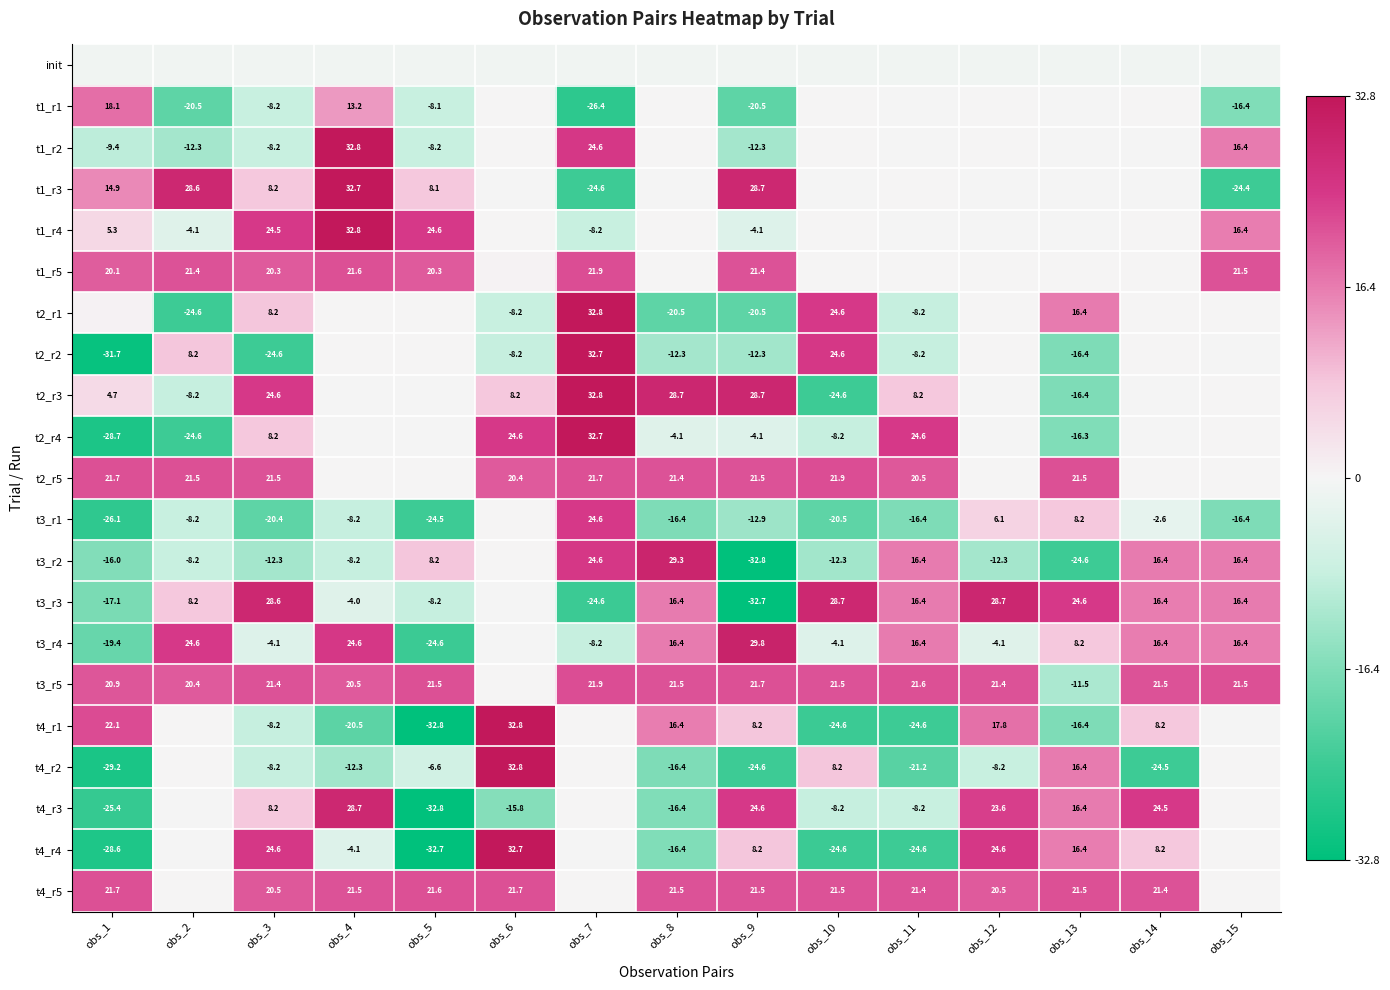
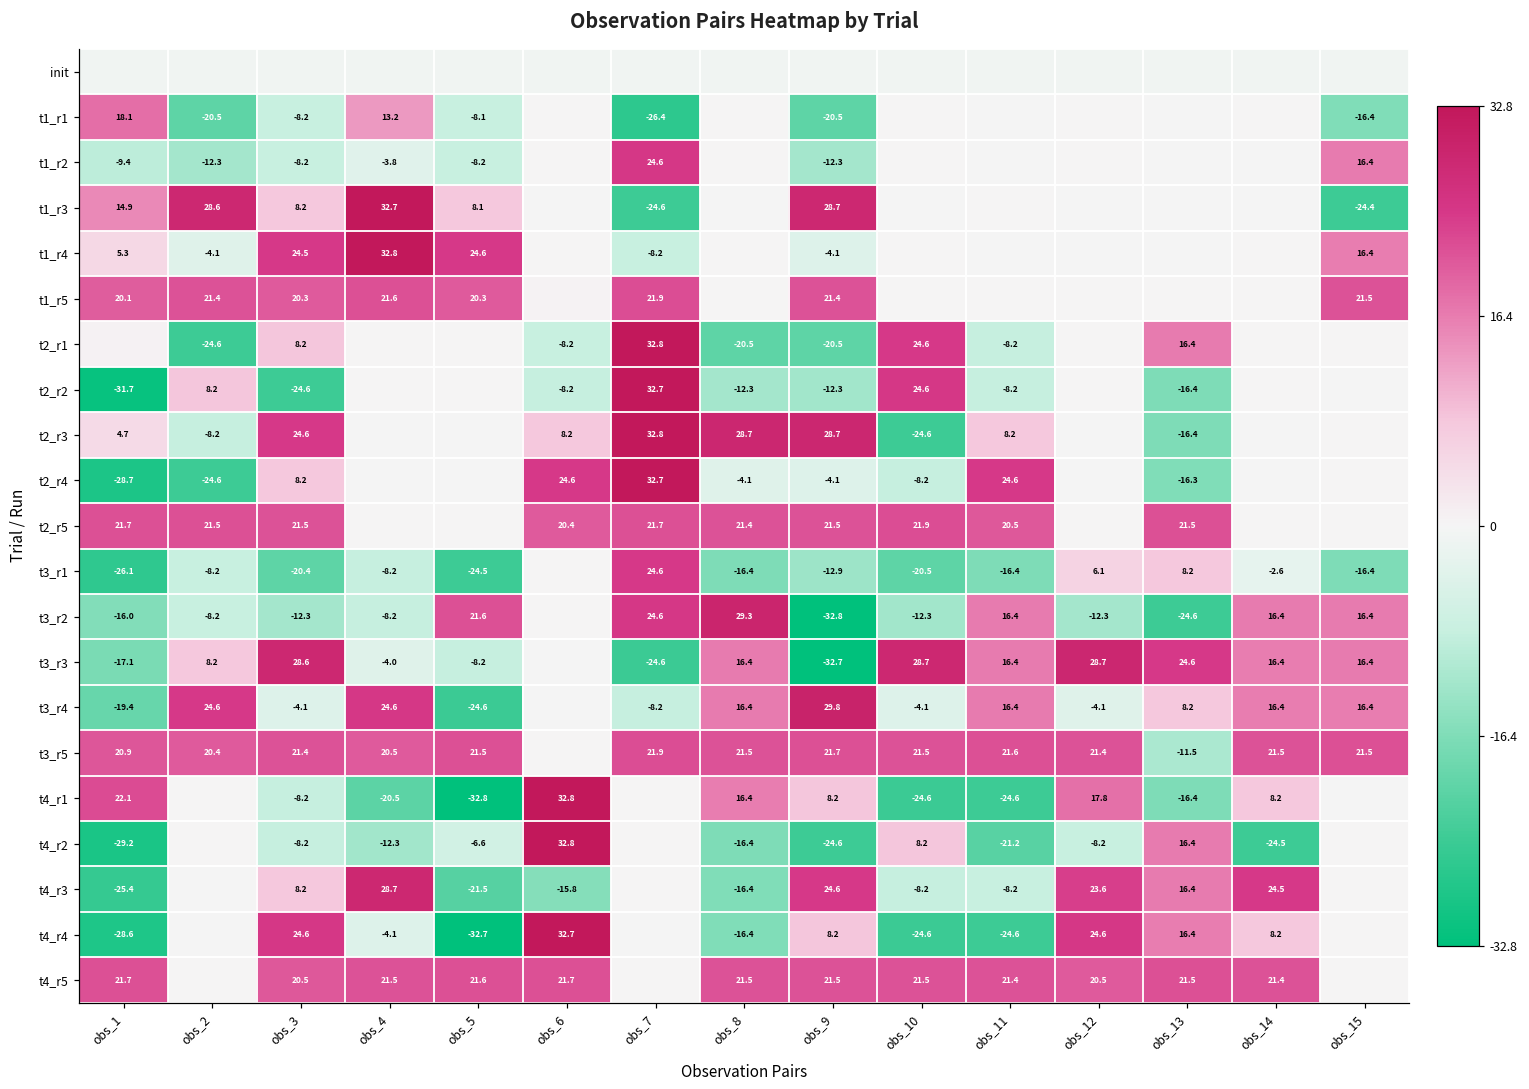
t1_r2, obs_4: 32.8 -> -3.8
t3_r2, obs_5: 8.2 -> 21.6
t4_r3, obs_5: -32.8 -> -21.5
